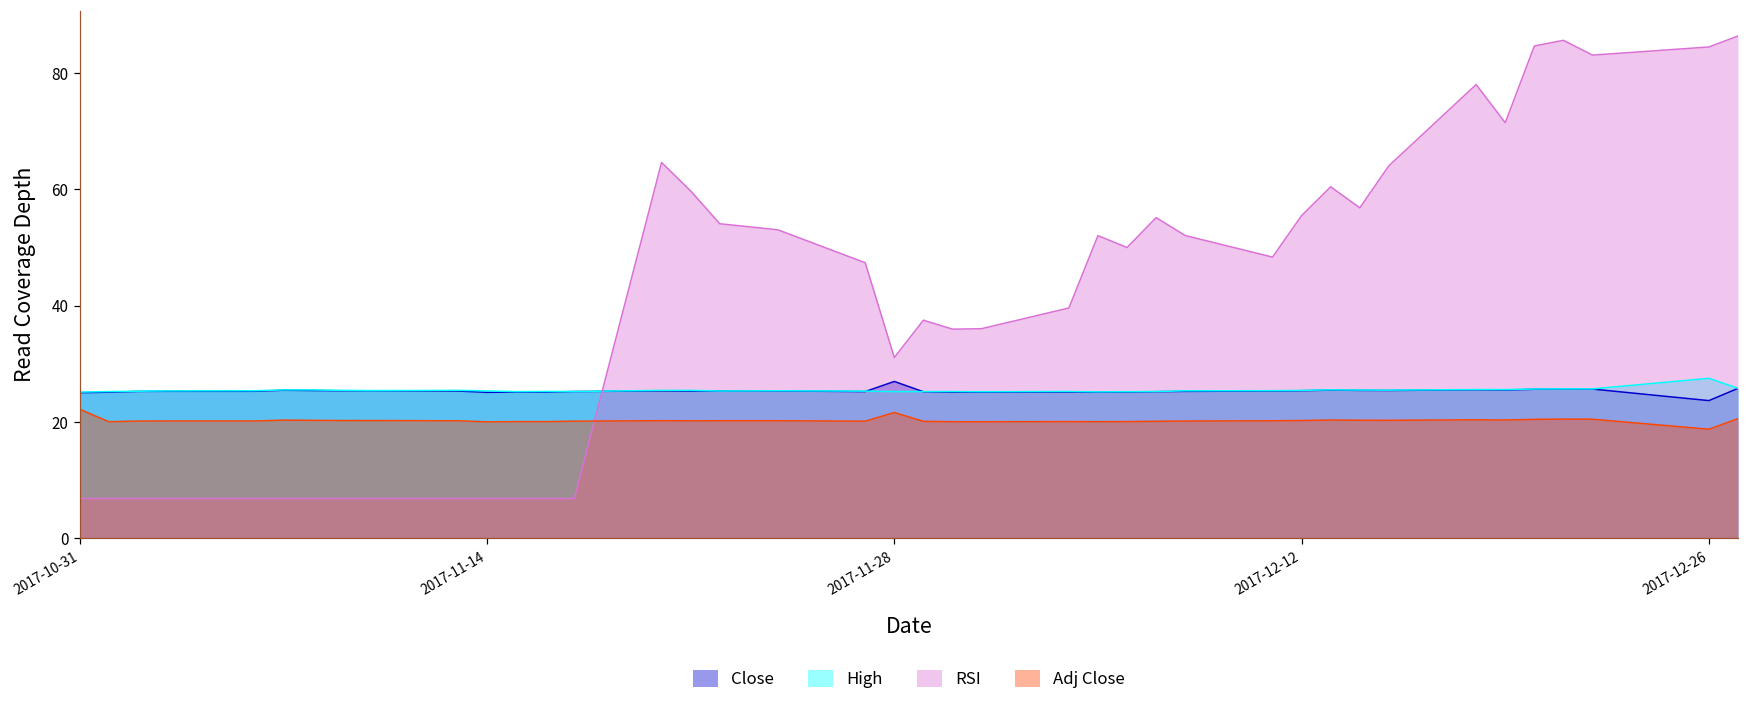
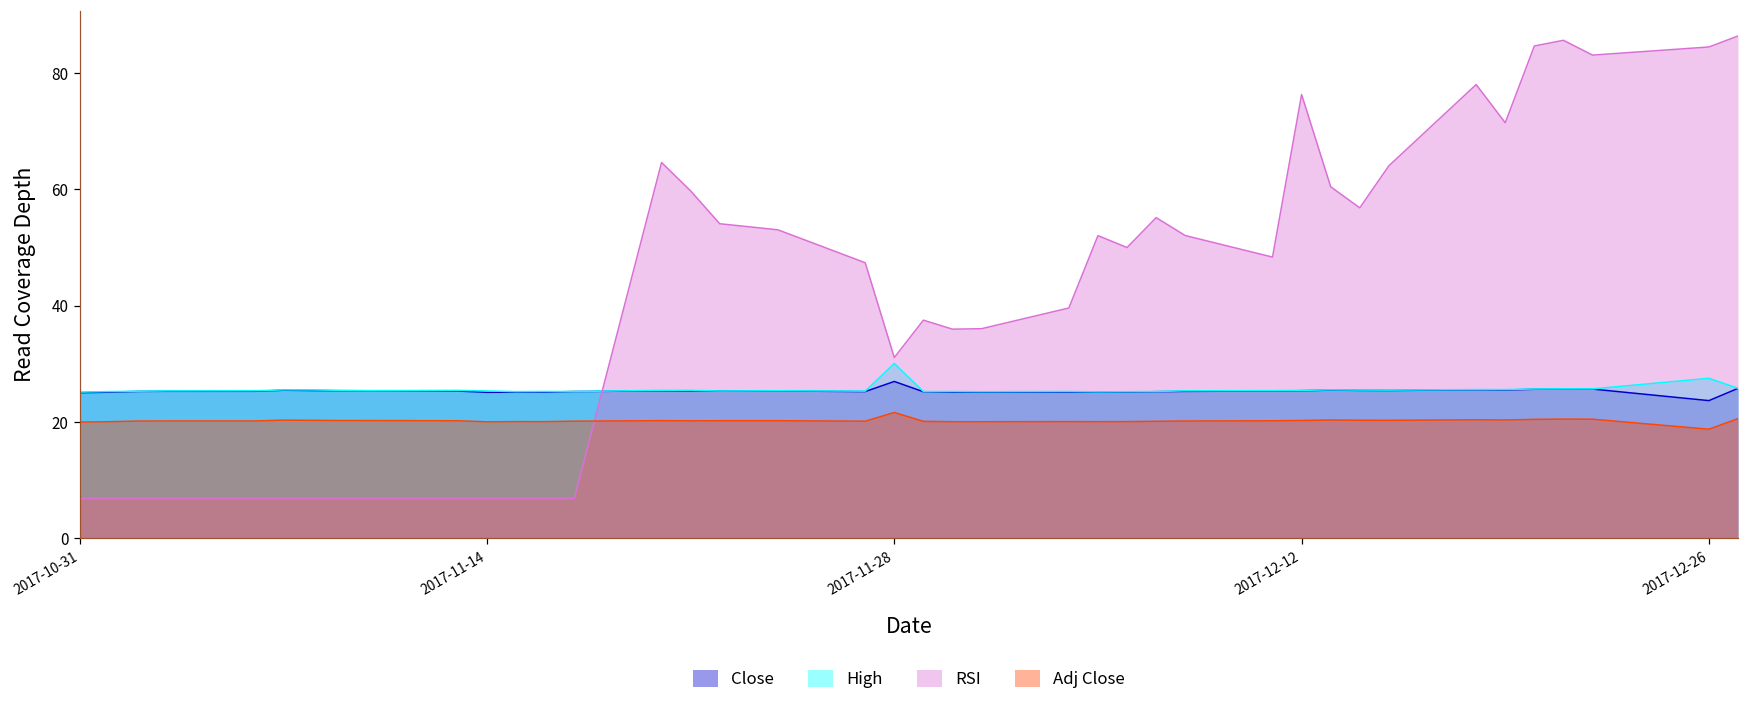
Adj Close, 2017-10-31: 22 -> 20
High, 2017-11-28: 25 -> 30
RSI, 2017-12-12: 55 -> 76
